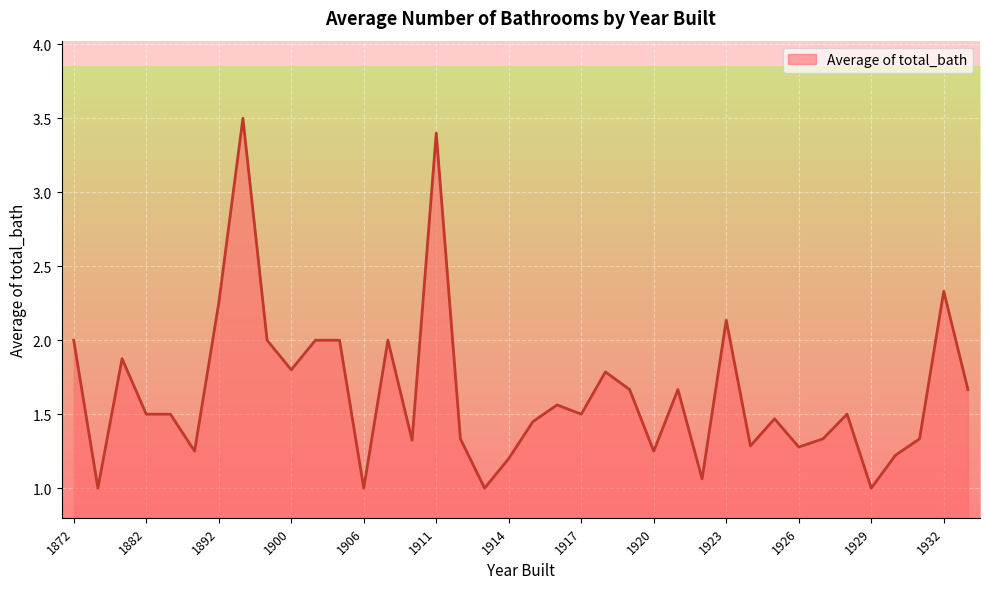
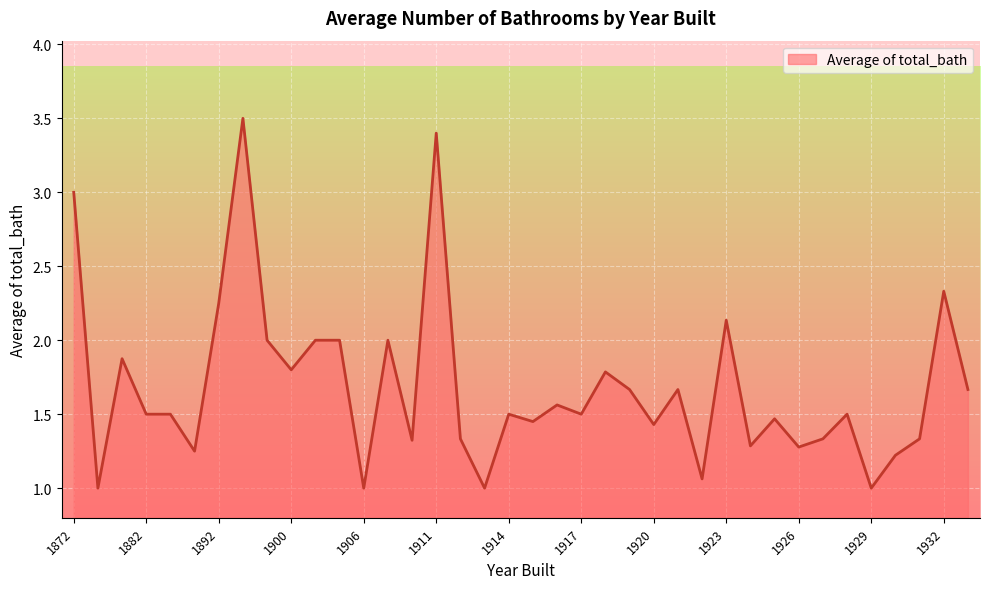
1872: 2 -> 3
1914: 1.2 -> 1.5
1920: 1.25 -> 1.43
